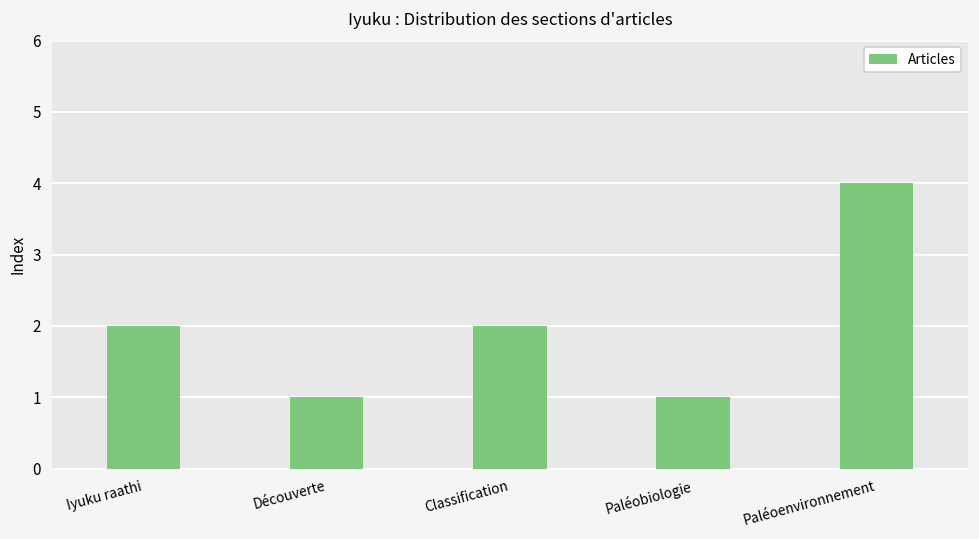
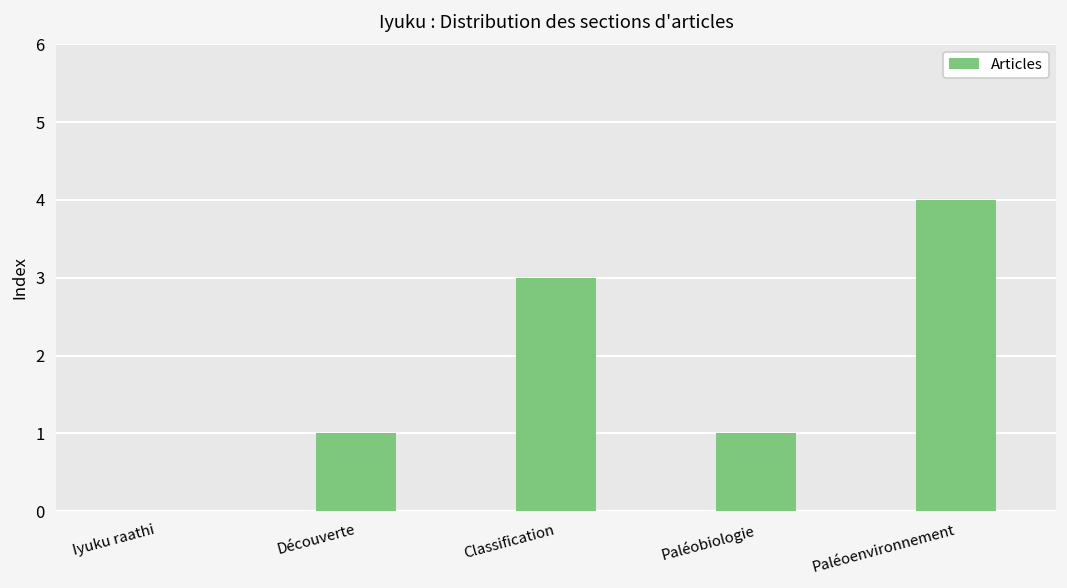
Iyuku raathi: 2 -> 0
Classification: 2 -> 3
